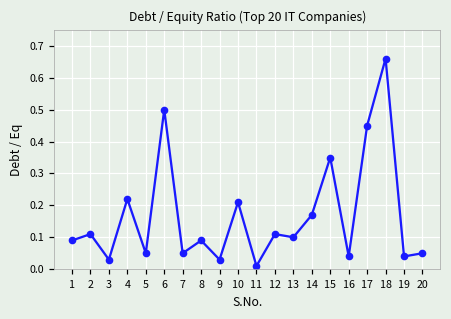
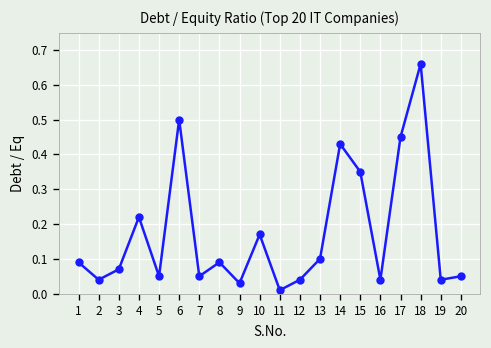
2: 0.11 -> 0.04
3: 0.03 -> 0.07
10: 0.21 -> 0.17
12: 0.11 -> 0.04
14: 0.17 -> 0.43
